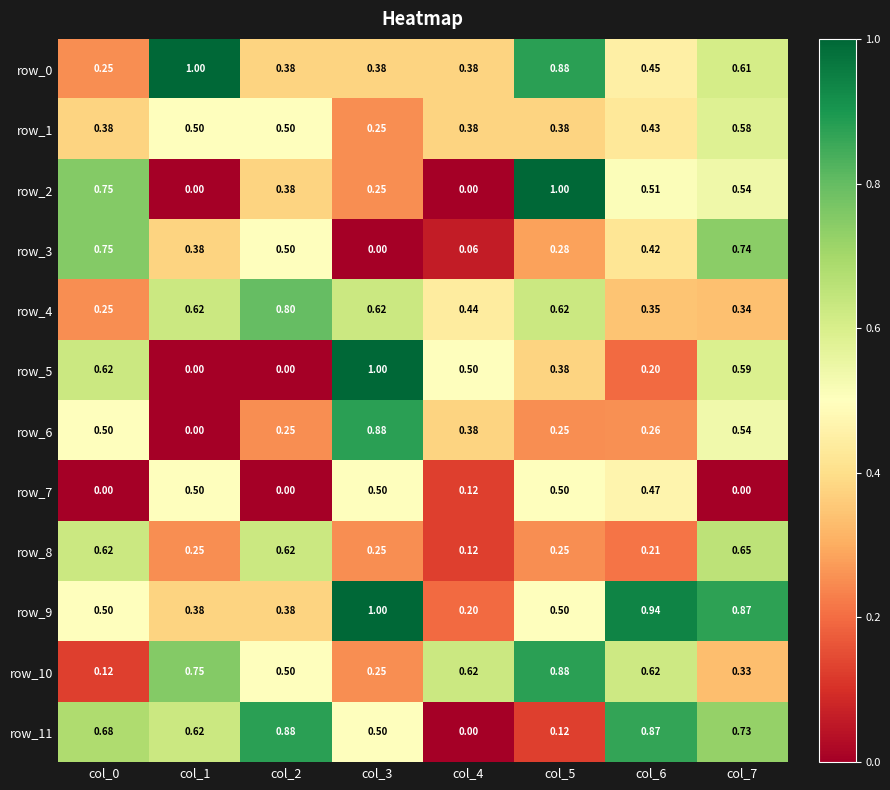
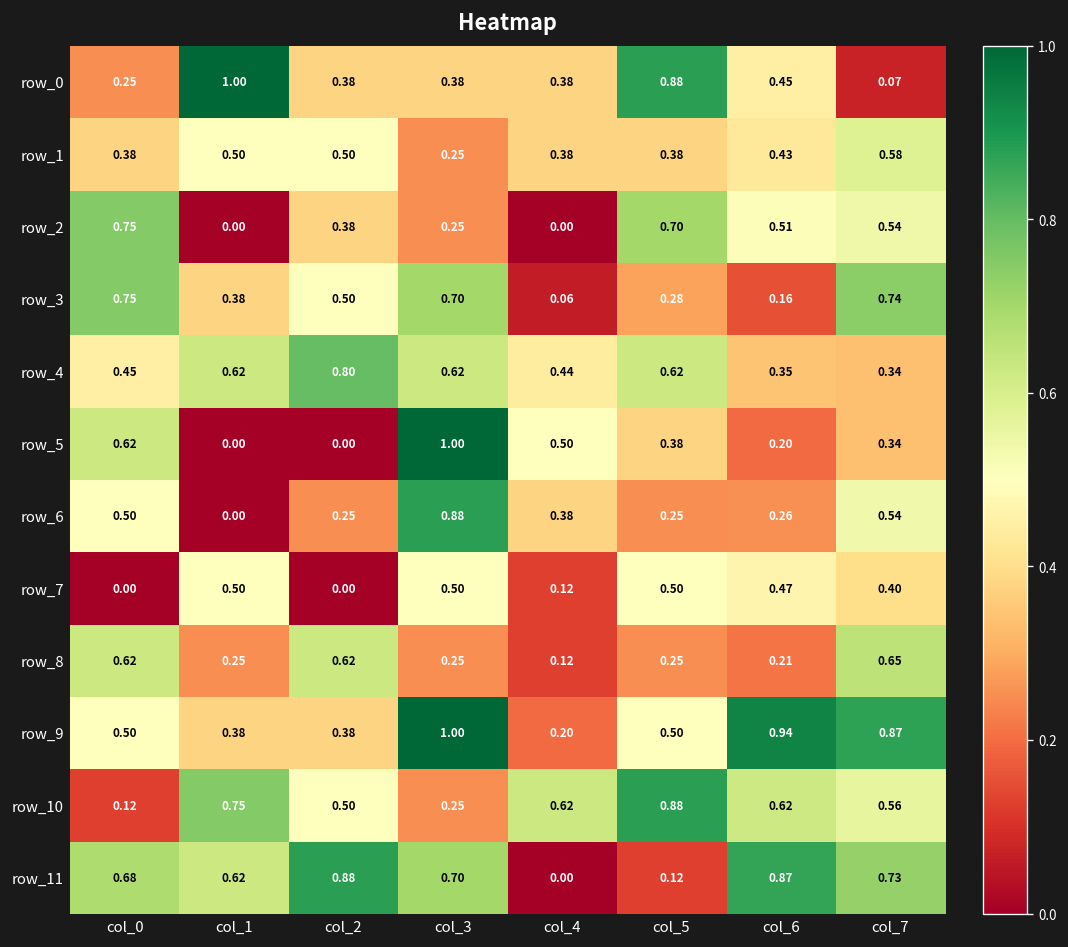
row_0, col_7: 0.61 -> 0.07
row_2, col_5: 1.00 -> 0.70
row_3, col_3: 0.00 -> 0.70
row_3, col_6: 0.42 -> 0.16
row_4, col_0: 0.25 -> 0.45
row_5, col_7: 0.59 -> 0.34
row_7, col_7: 0.00 -> 0.40
row_10, col_7: 0.33 -> 0.56
row_11, col_3: 0.50 -> 0.70
